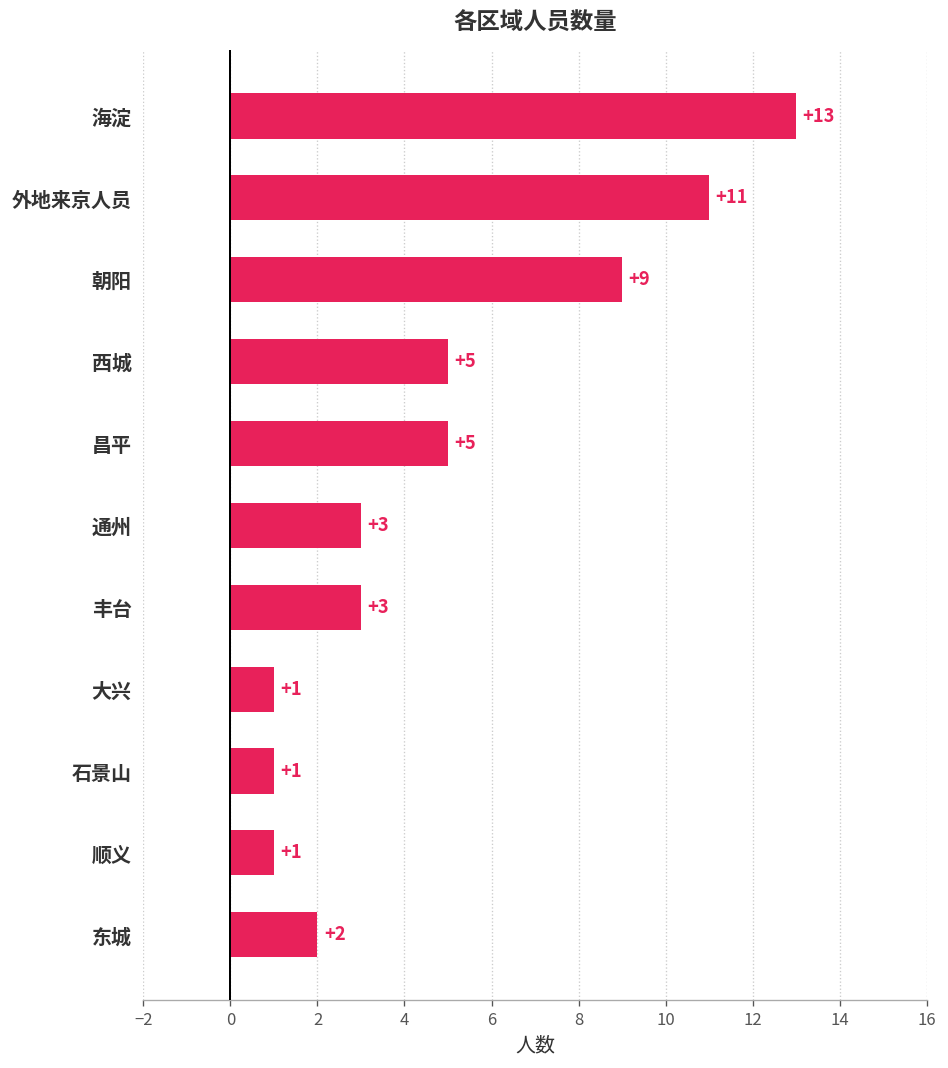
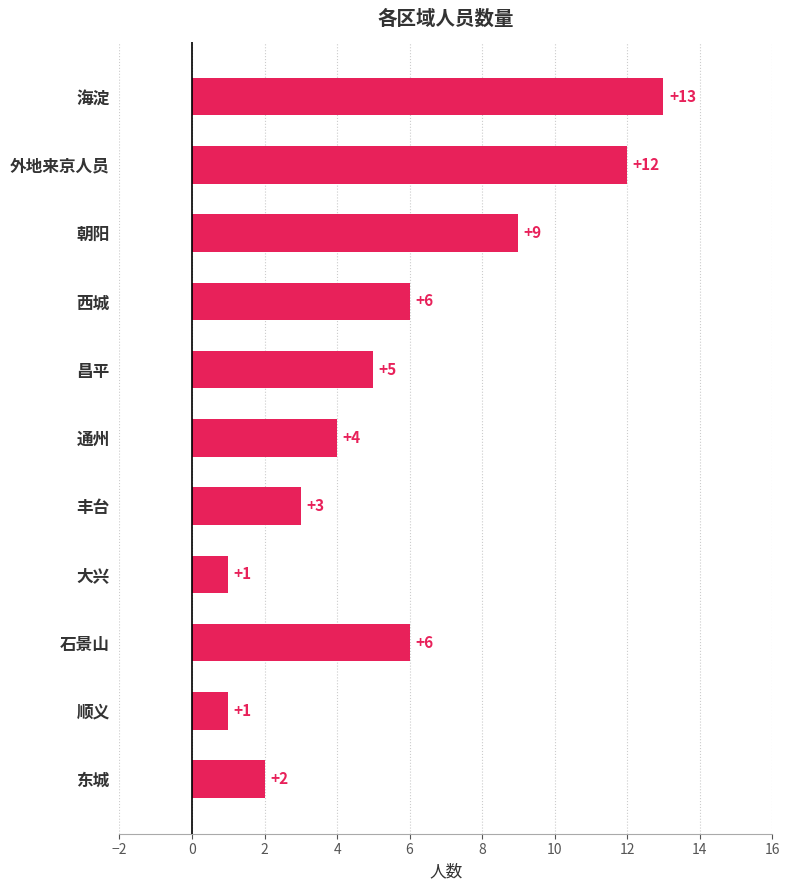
外地来京人员: +11 -> +12
西城: +5 -> +6
通州: +3 -> +4
石景山: +1 -> +6
